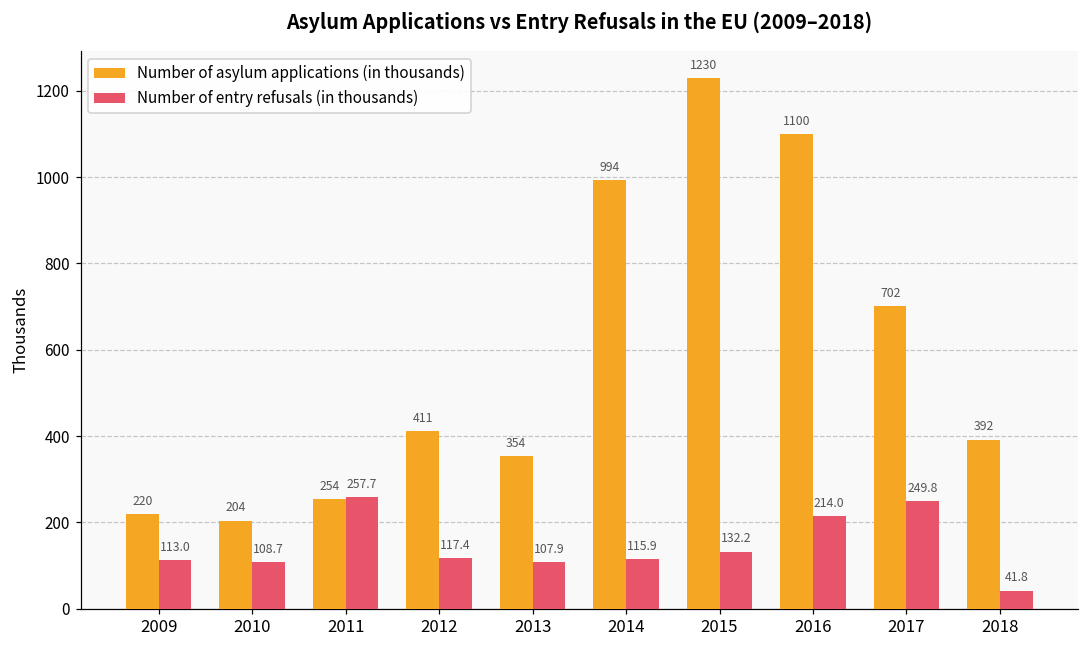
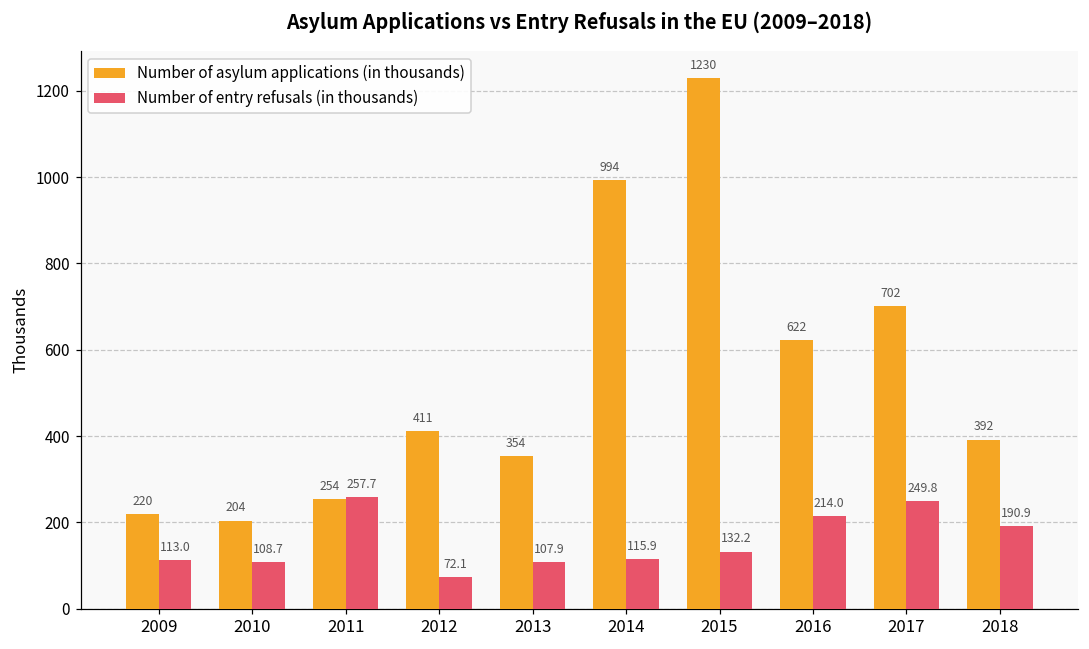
Number of entry refusals (in thousands), 2012: 117.4 -> 72.1
Number of asylum applications (in thousands), 2016: 1100 -> 622
Number of entry refusals (in thousands), 2018: 41.8 -> 190.9
